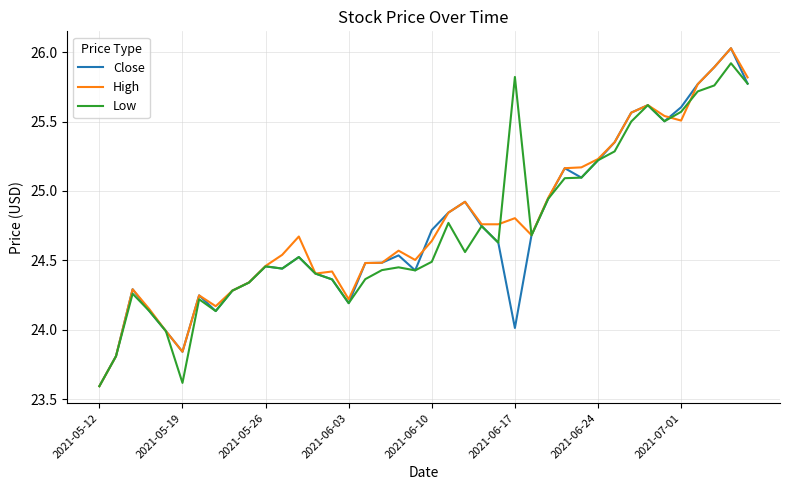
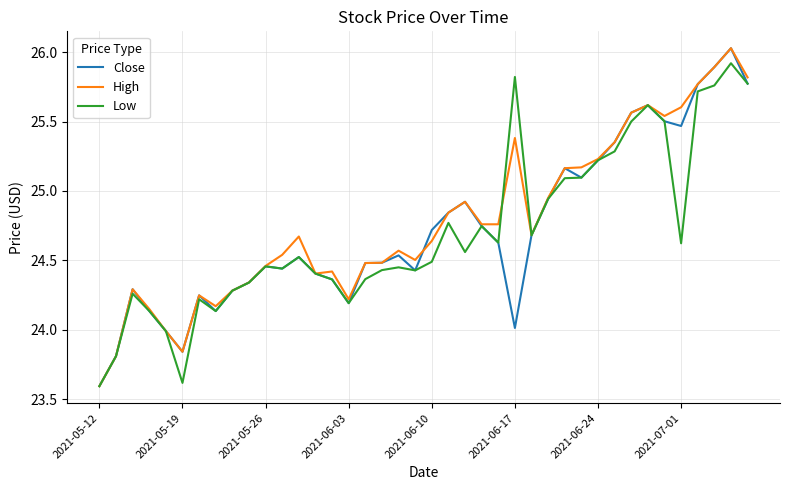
High, 2021-06-17: 24.80 -> 25.38
Close, 2021-07-01: 25.60 -> 25.47
High, 2021-07-01: 25.51 -> 25.60
Low, 2021-07-01: 25.57 -> 24.62
